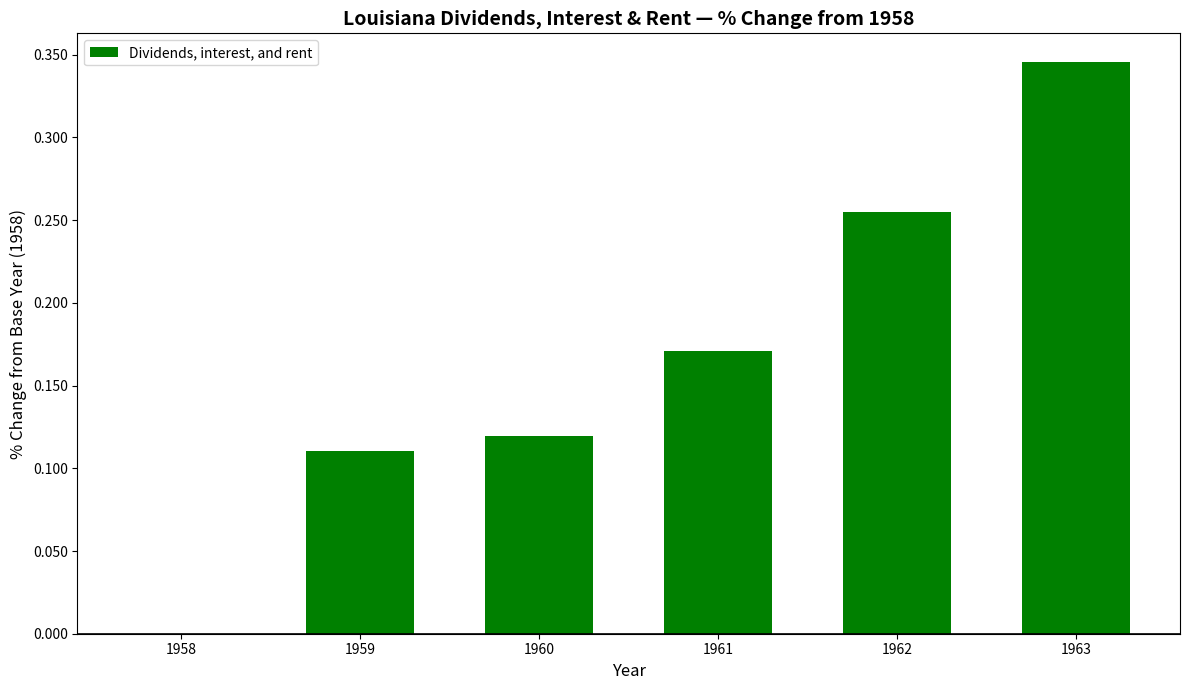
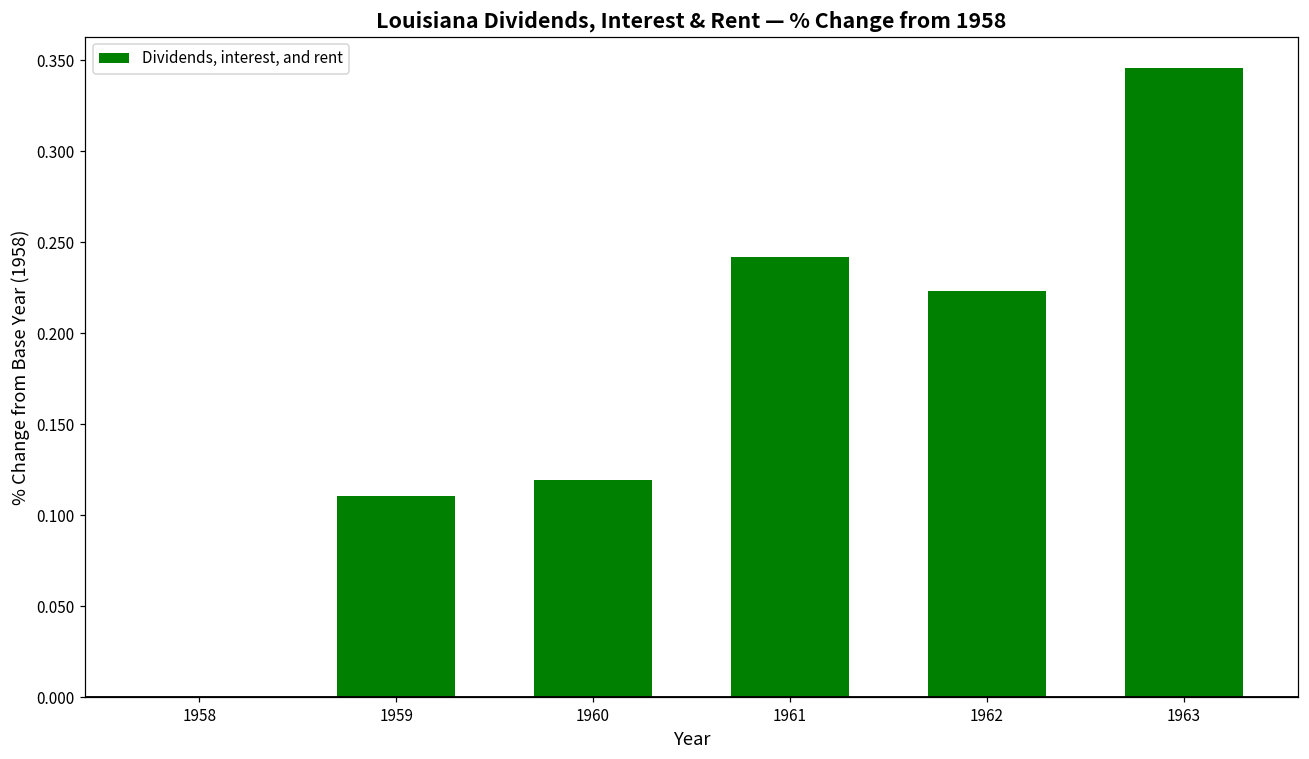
1961: 0.171 -> 0.242
1962: 0.255 -> 0.223
